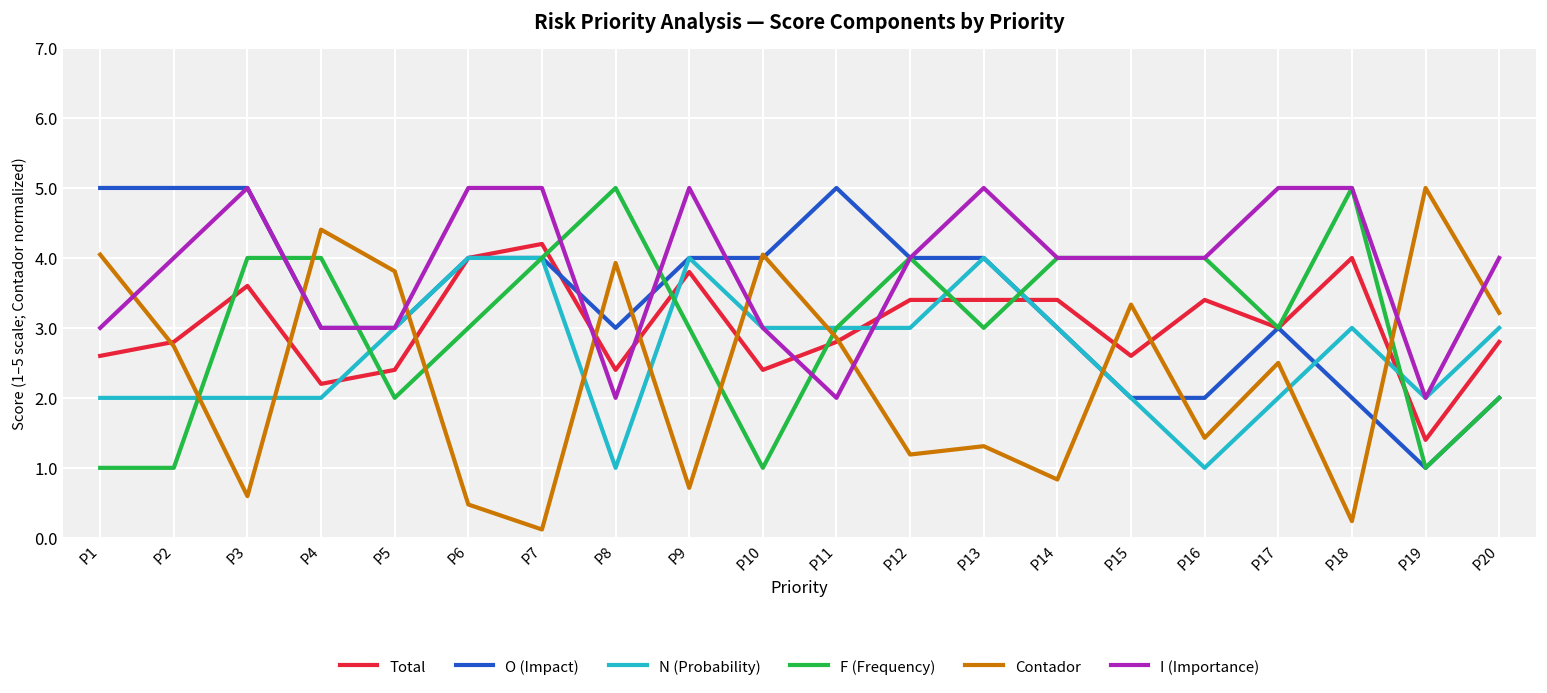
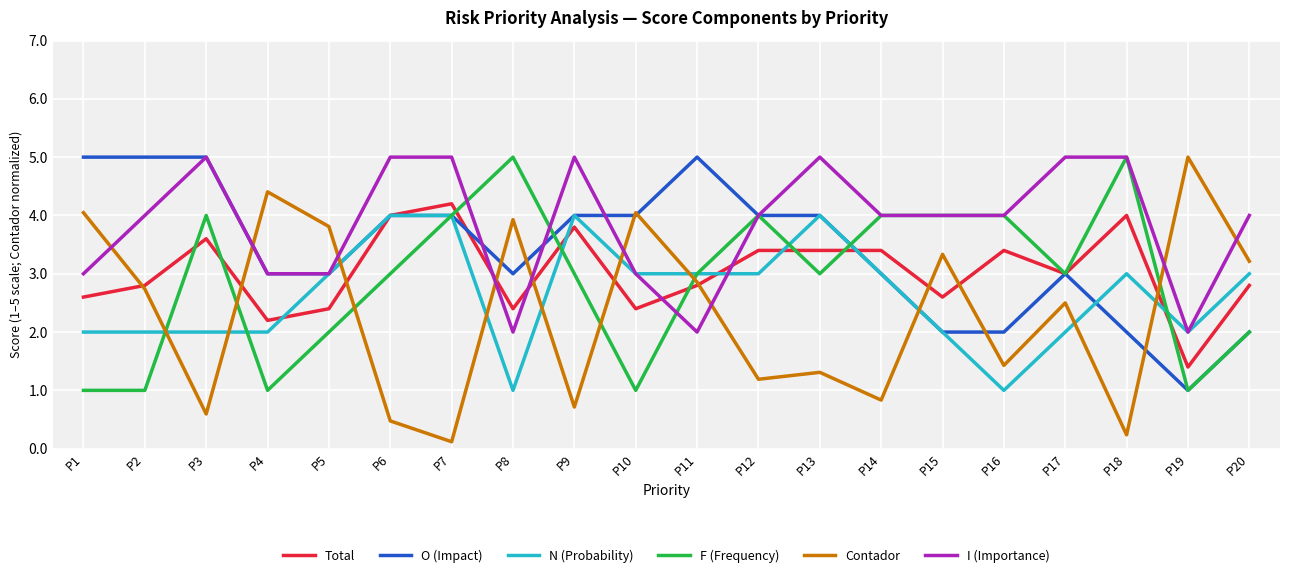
F (Frequency), P4: 4 -> 1
